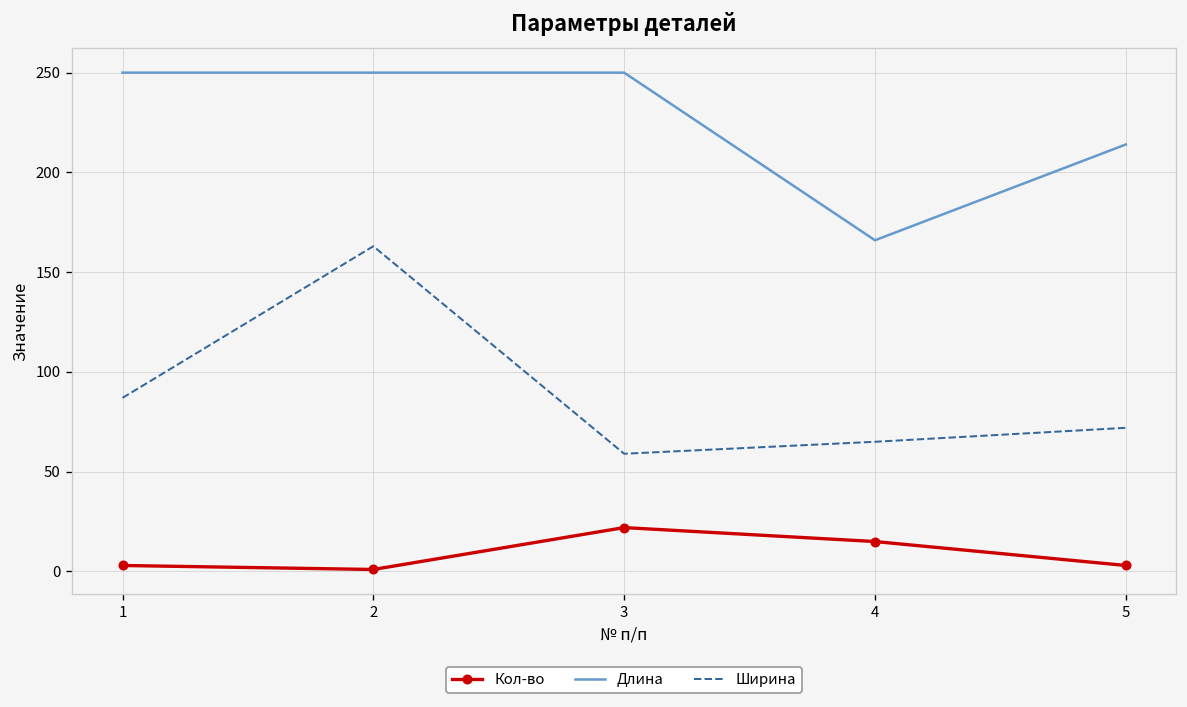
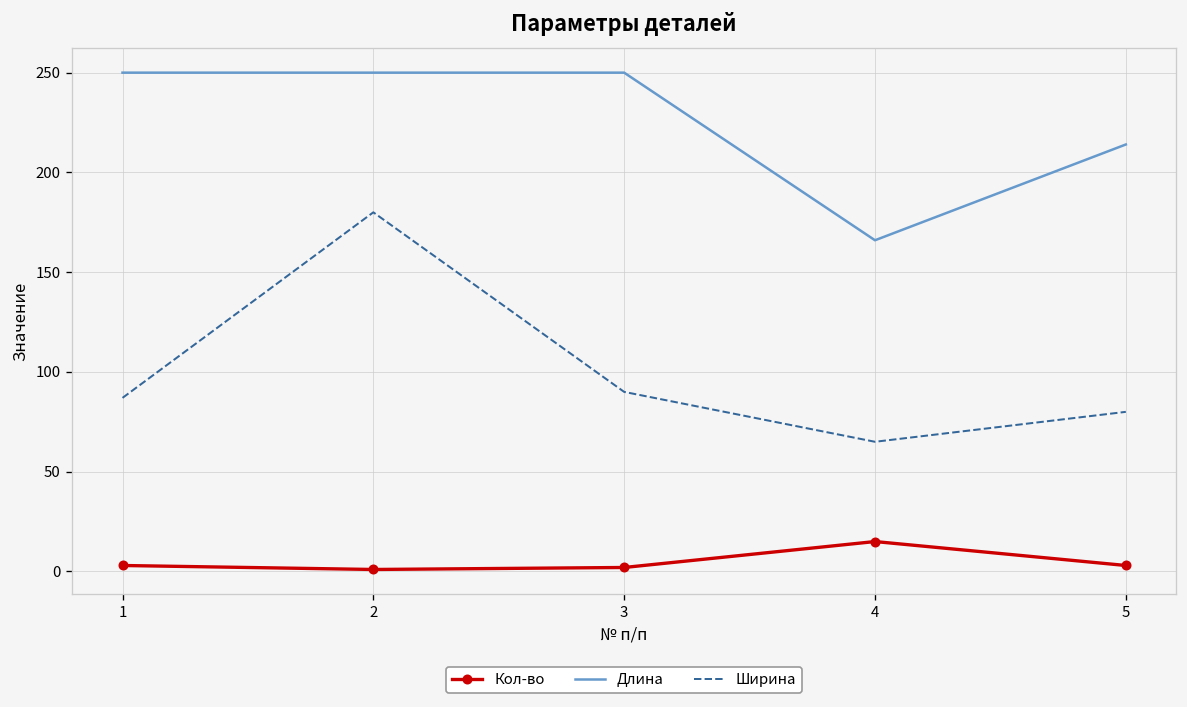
Ширина, 2: 163 -> 180
Кол-во, 3: 22 -> 2
Ширина, 3: 59 -> 90
Ширина, 5: 72 -> 80
